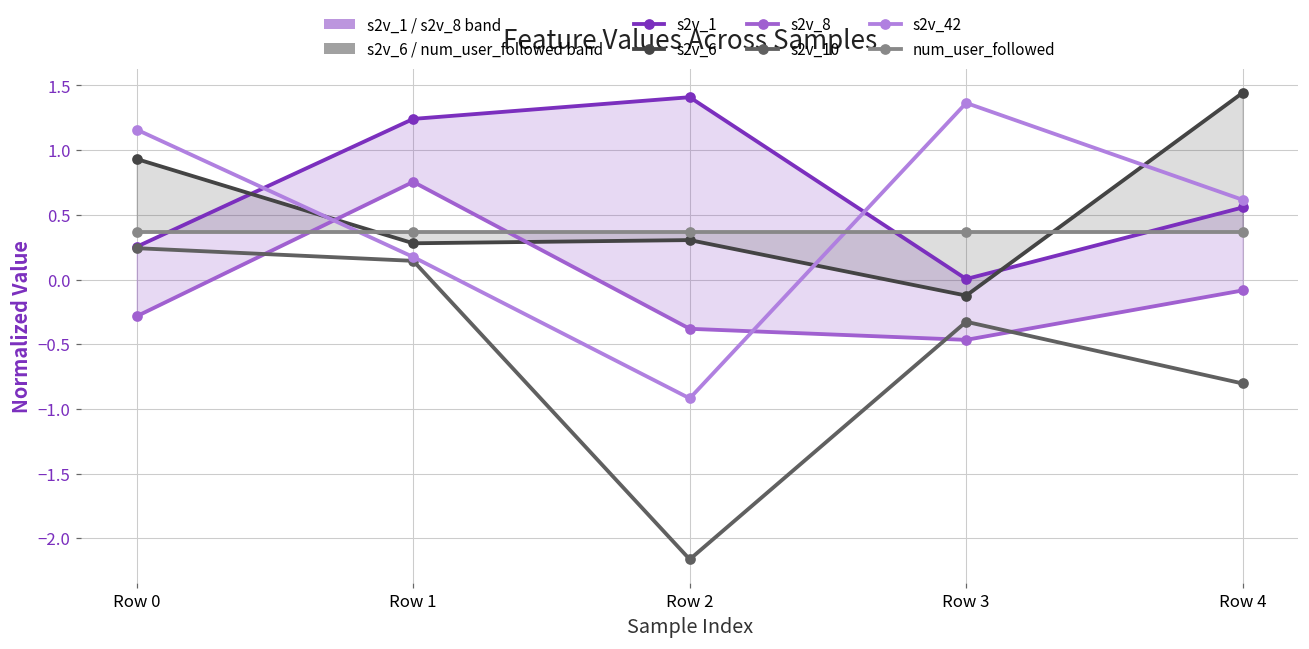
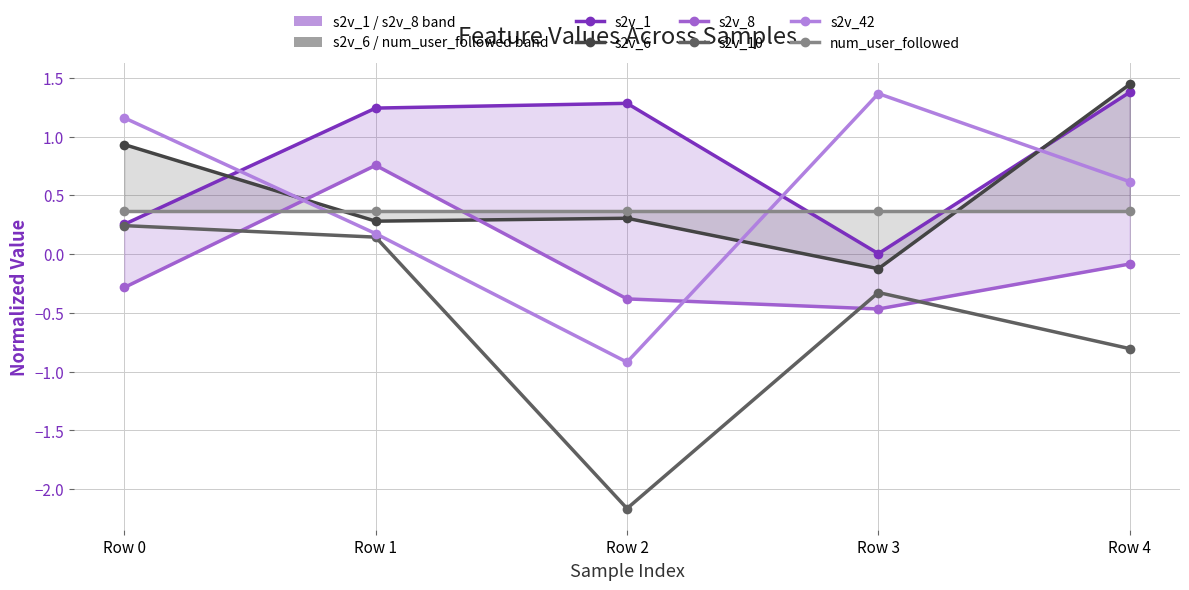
s2v_1, Row 2: 1.41 -> 1.28
s2v_1, Row 4: 0.56 -> 1.38
